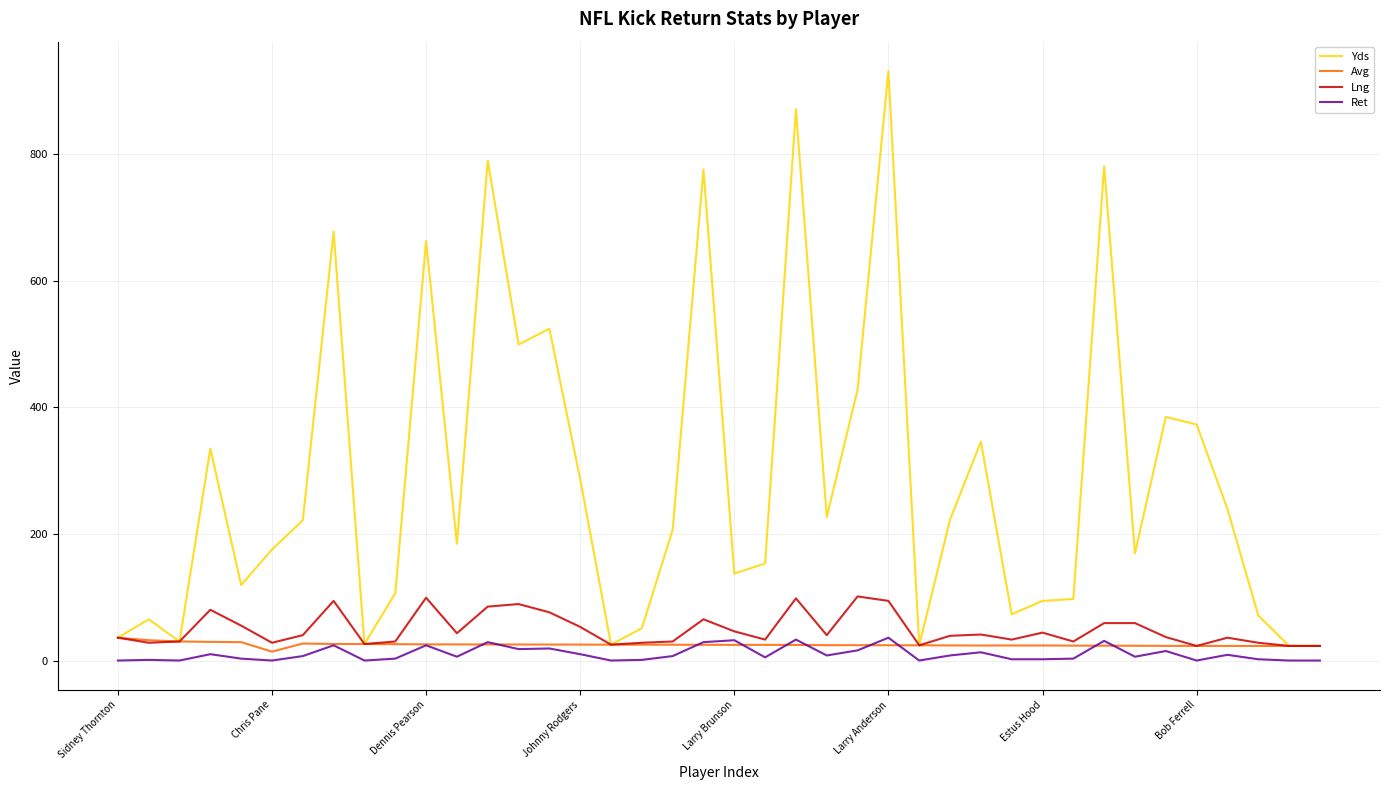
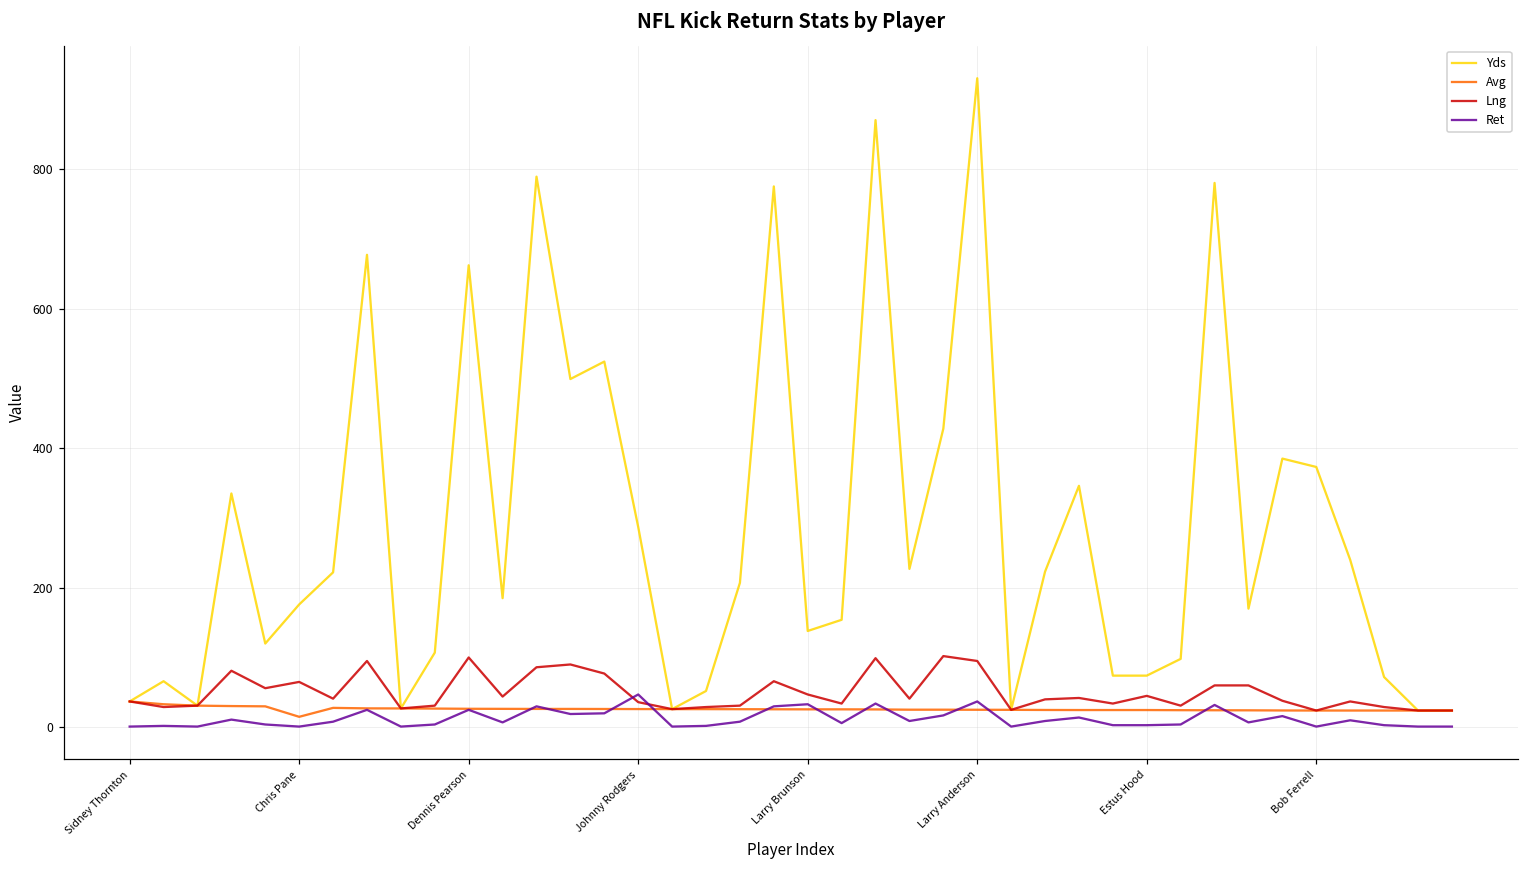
Lng, Chris Pane: 30 -> 70
Lng, Johnny Rodgers: 50 -> 40
Ret, Johnny Rodgers: 10 -> 50
Yds, Estus Hood: 100 -> 70
